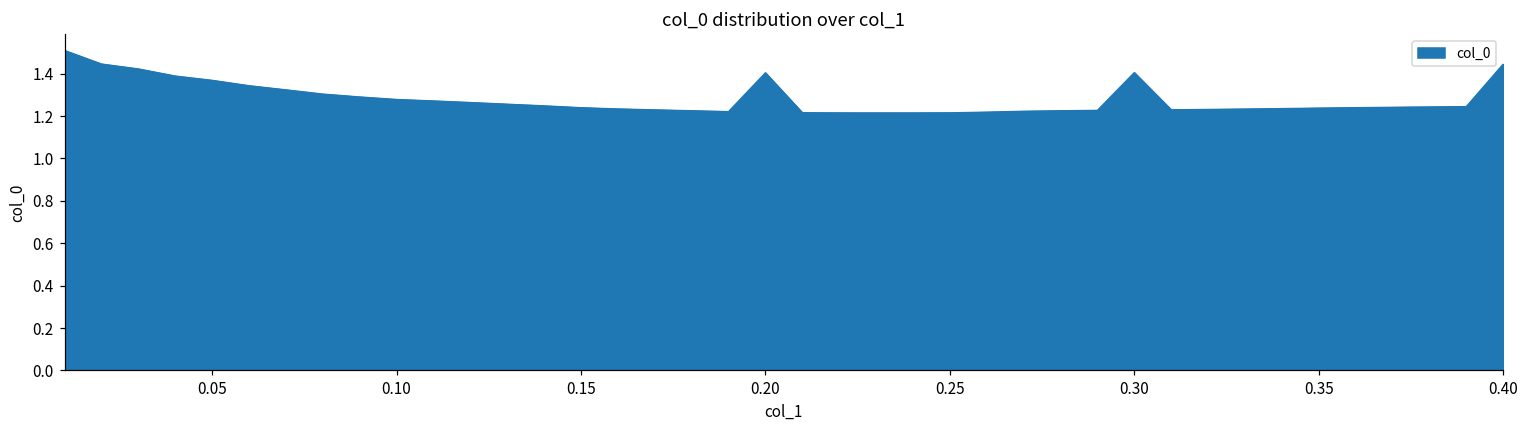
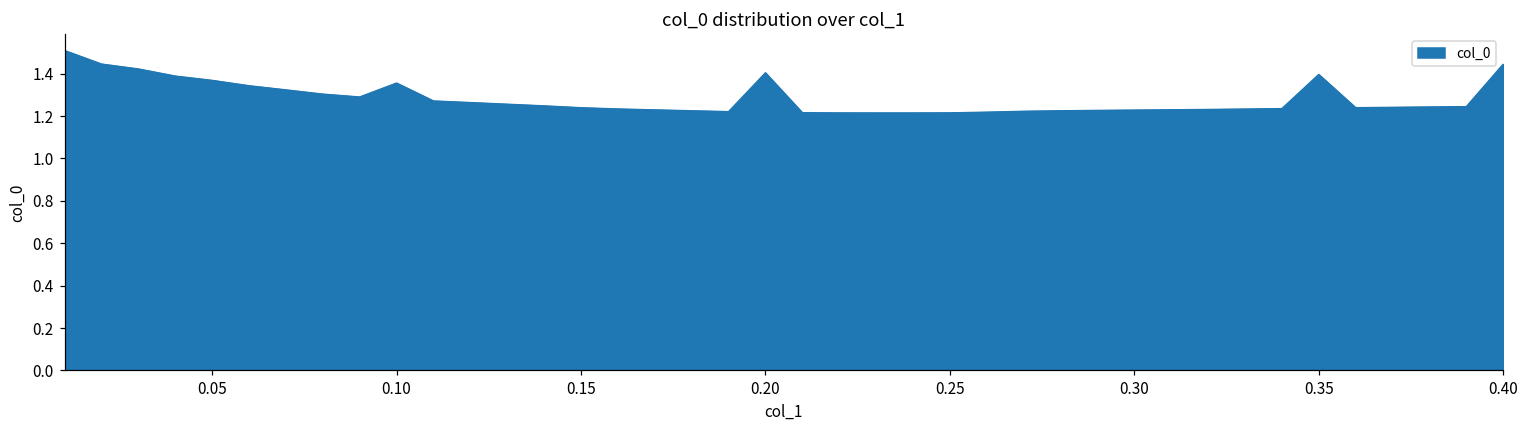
0.10: 1.28 -> 1.36
0.30: 1.41 -> 1.23
0.35: 1.24 -> 1.40
